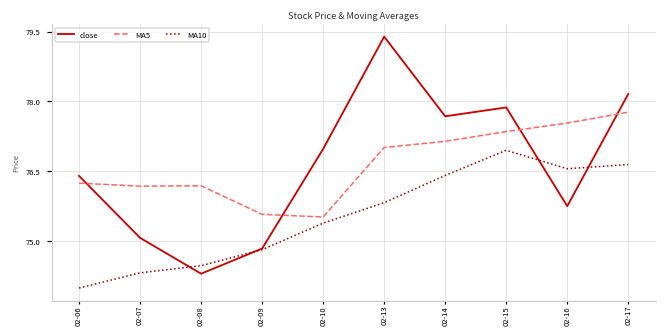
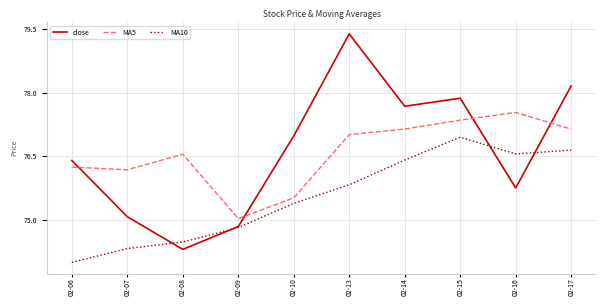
MA5, 02-08: 76.2 -> 76.5
MA5, 02-09: 75.6 -> 75.0
MA5, 02-17: 77.8 -> 77.1
